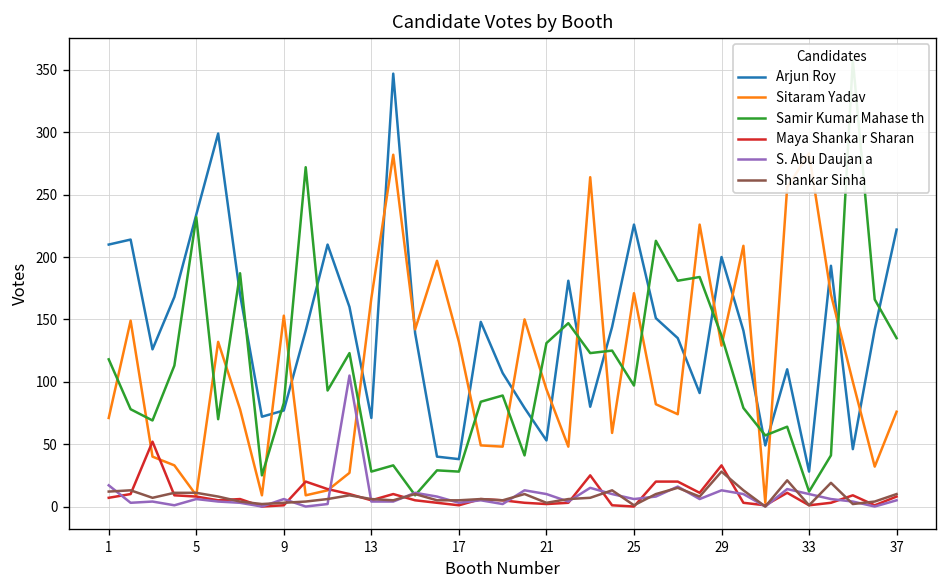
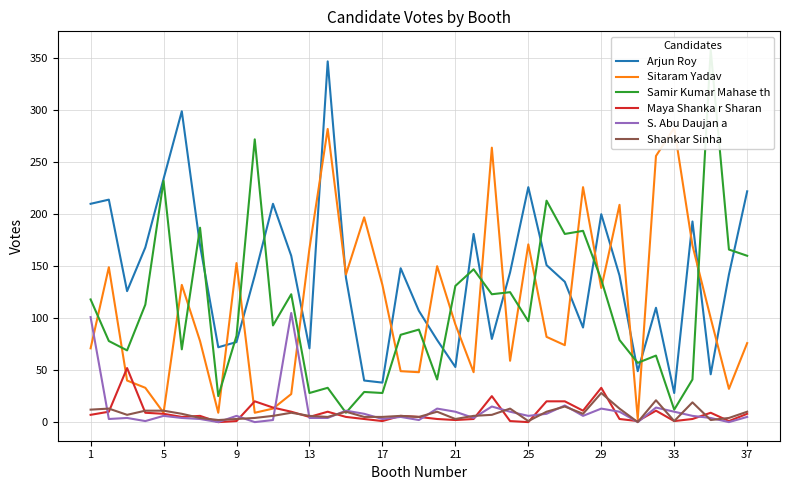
S. Abu Daujan a, 1: 17 -> 101
Samir Kumar Mahase th, 37: 135 -> 160
